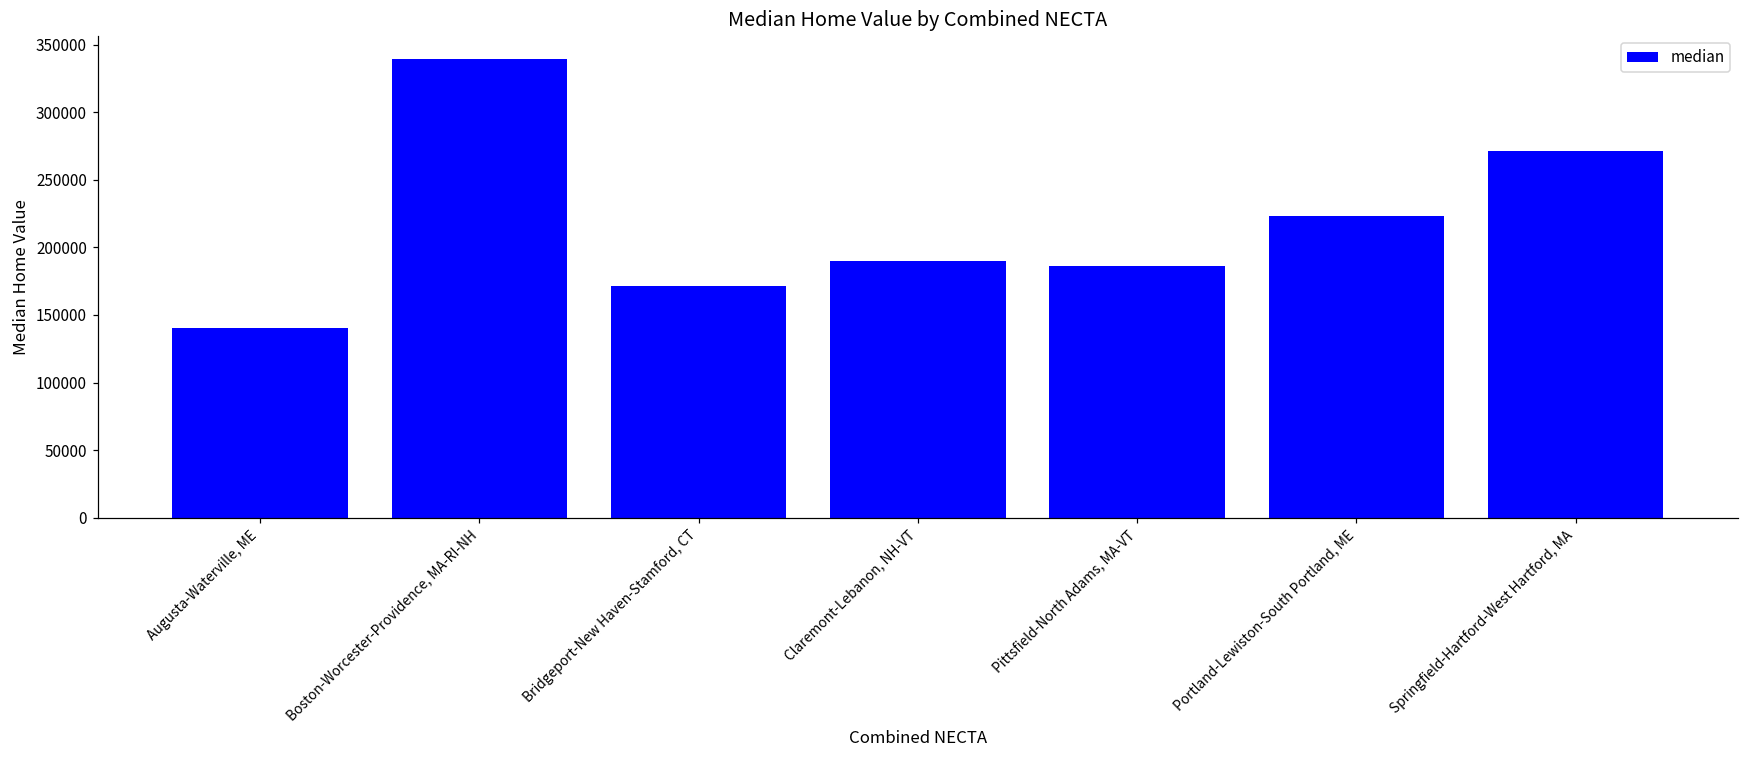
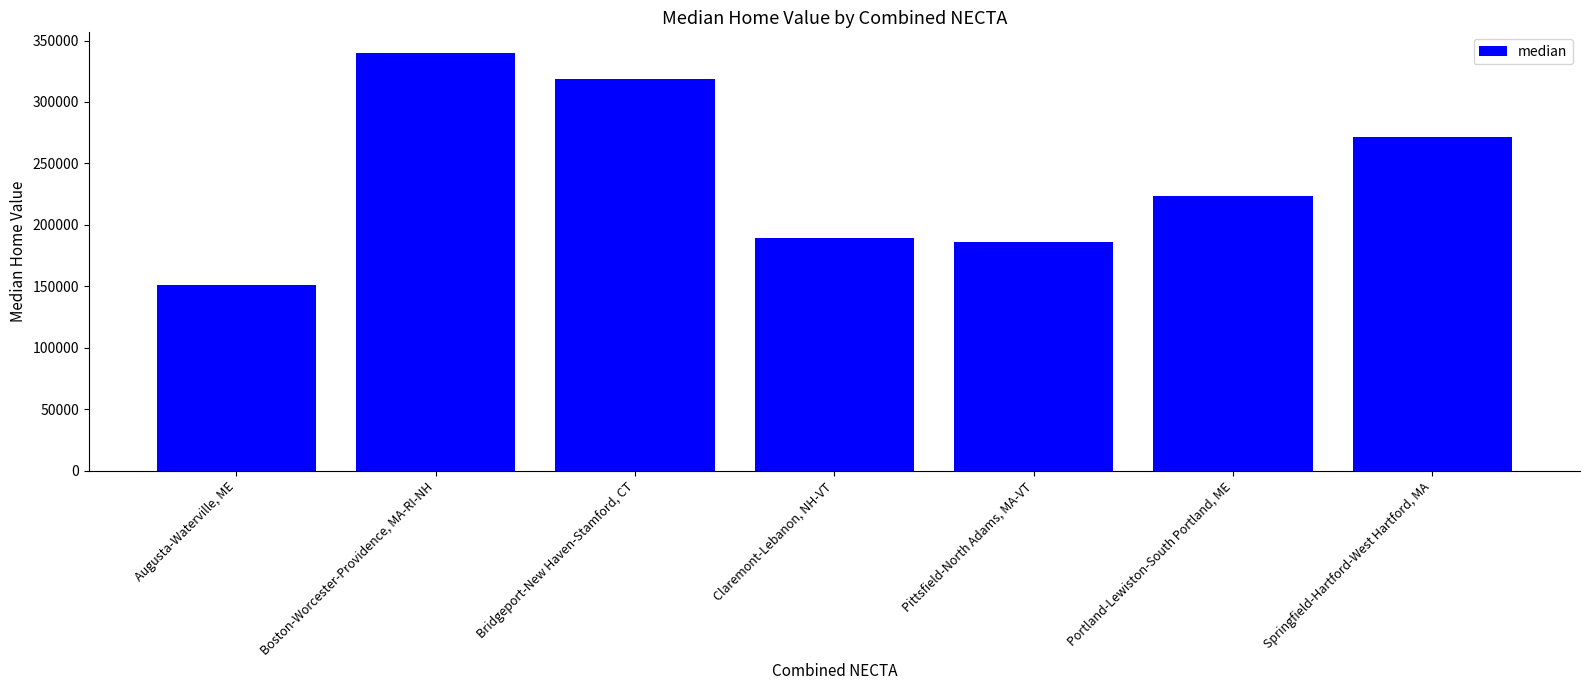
Augusta-Waterville, ME: 141000 -> 151000
Bridgeport-New Haven-Stamford, CT: 171000 -> 319000
